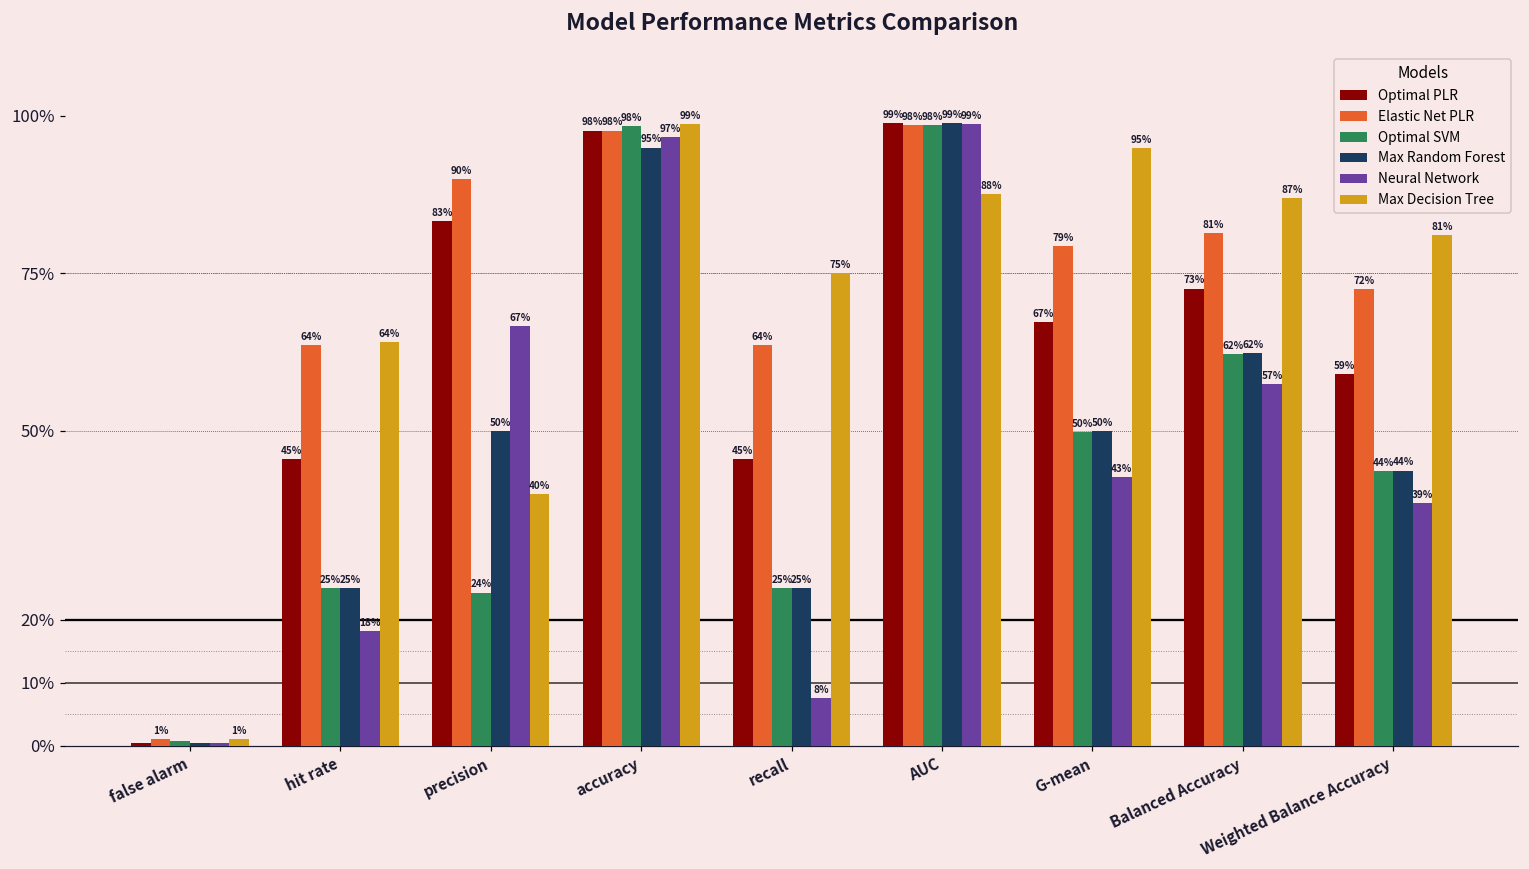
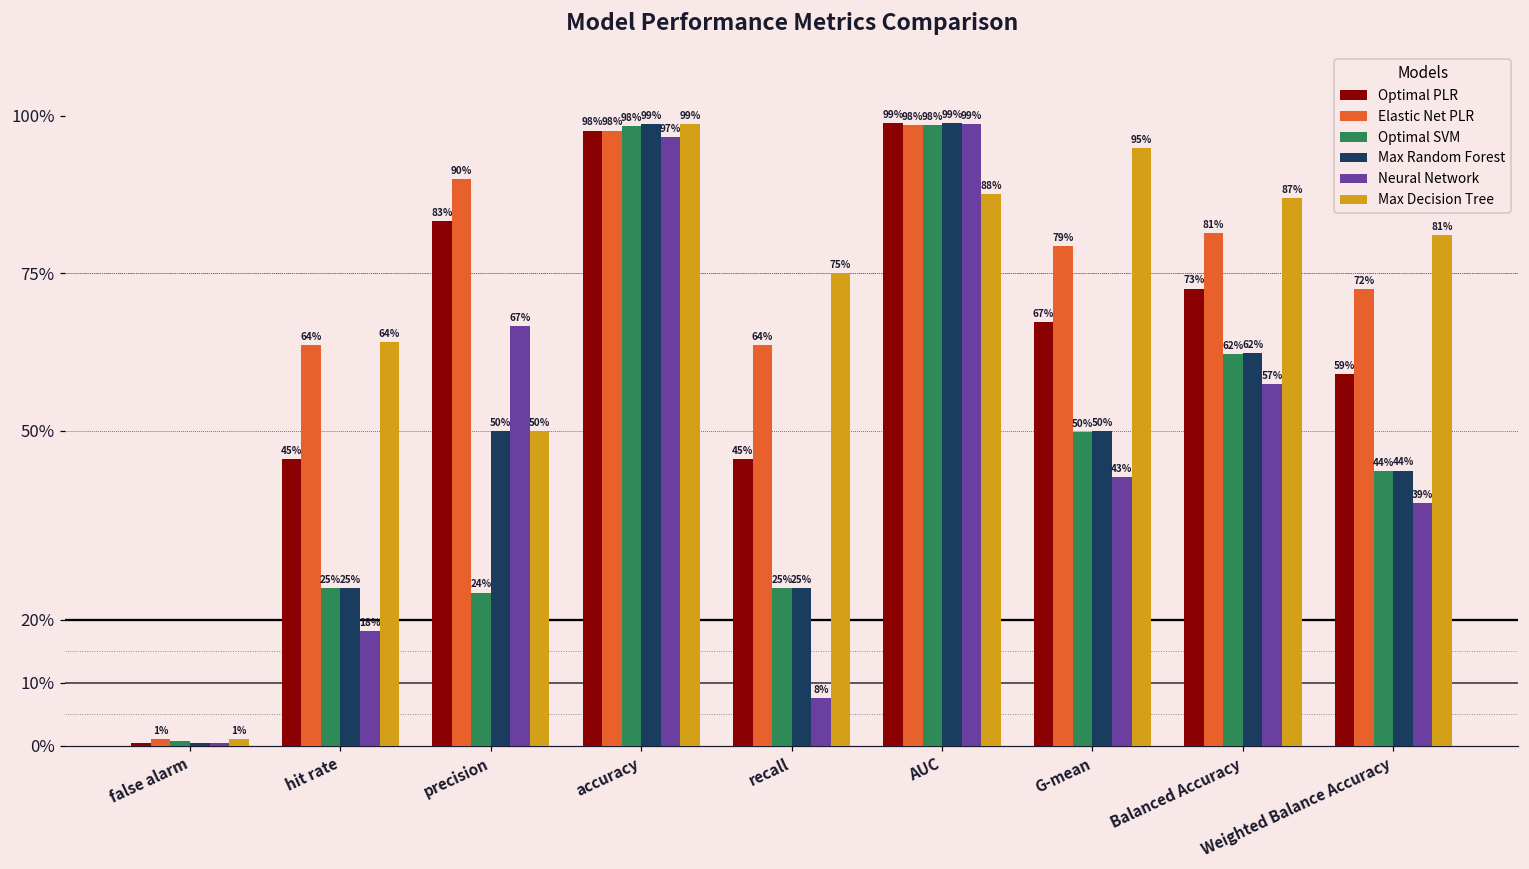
Max Decision Tree, precision: 40% -> 50%
Max Random Forest, accuracy: 95% -> 99%
